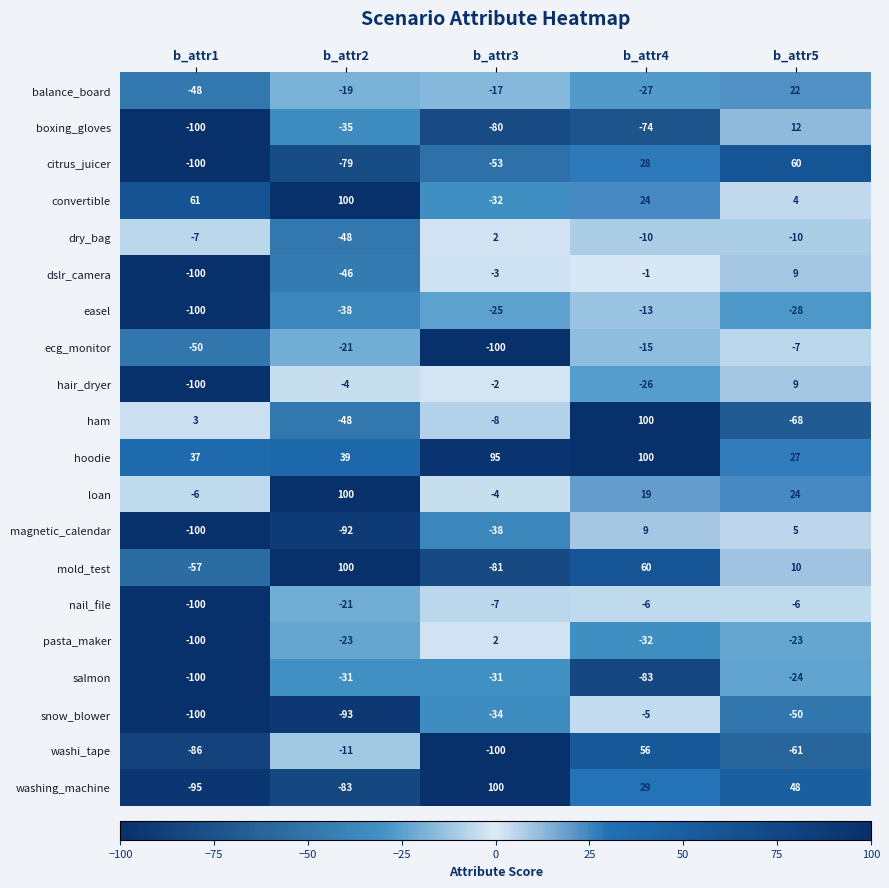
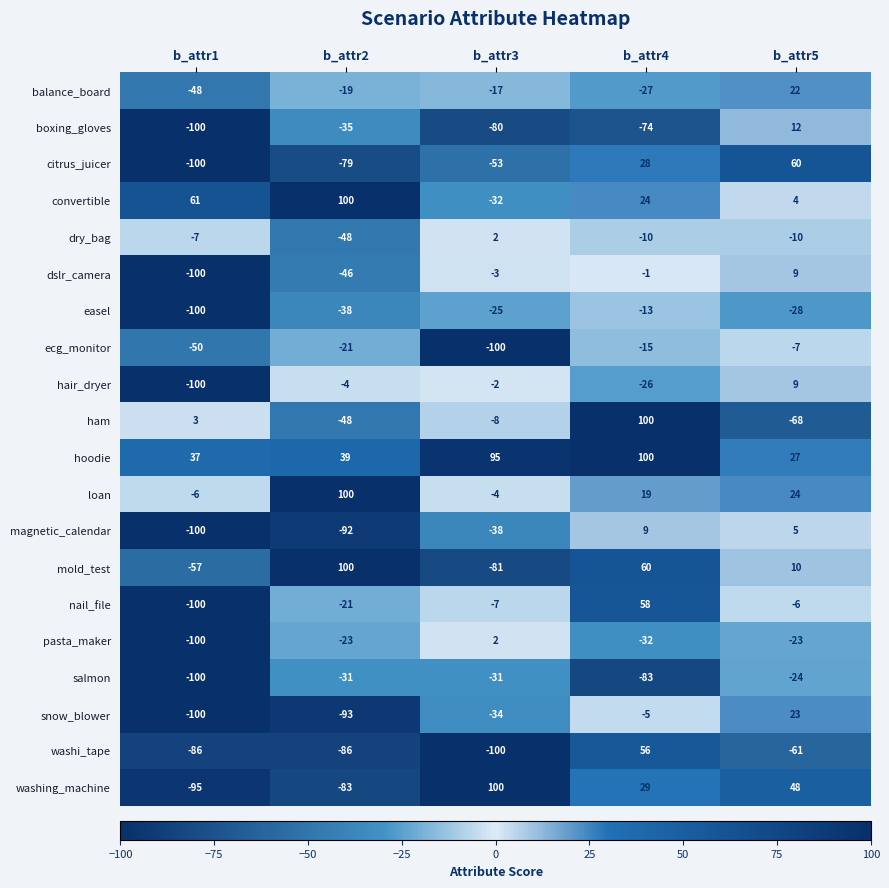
nail_file, b_attr4: -6 -> 58
snow_blower, b_attr5: -50 -> 23
washi_tape, b_attr2: -11 -> -86
